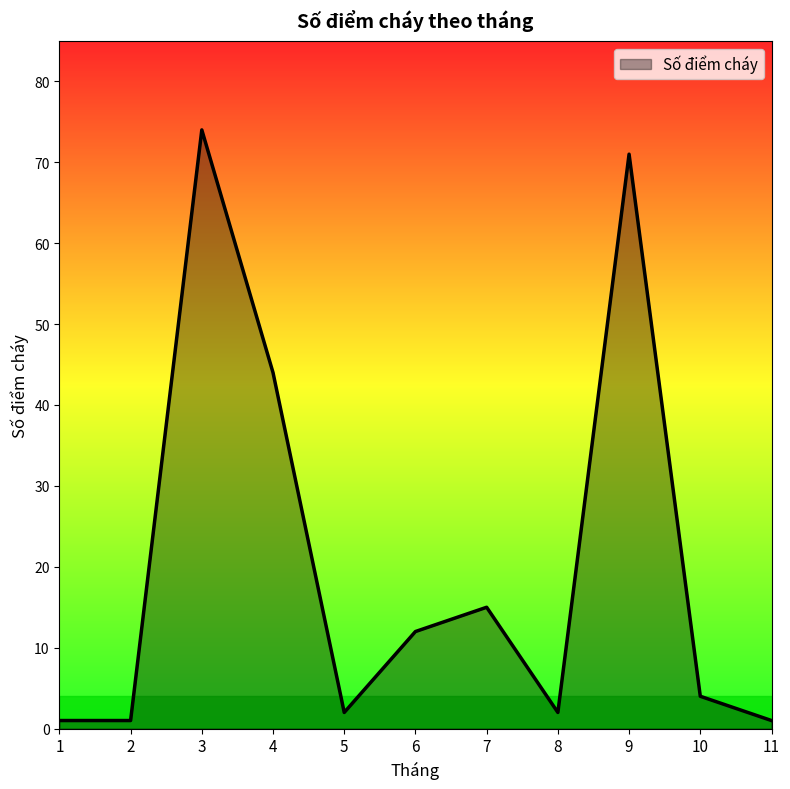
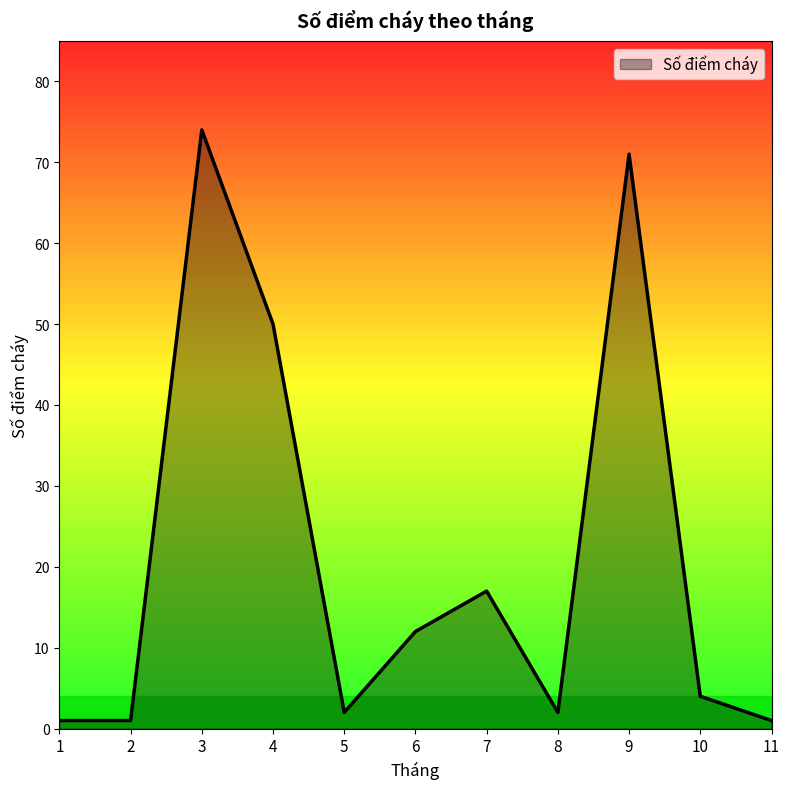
4: 44 -> 50
7: 15 -> 17
